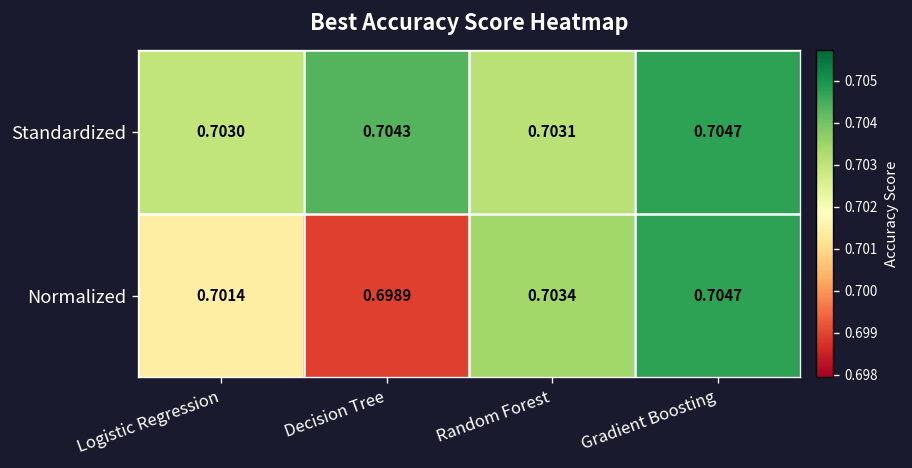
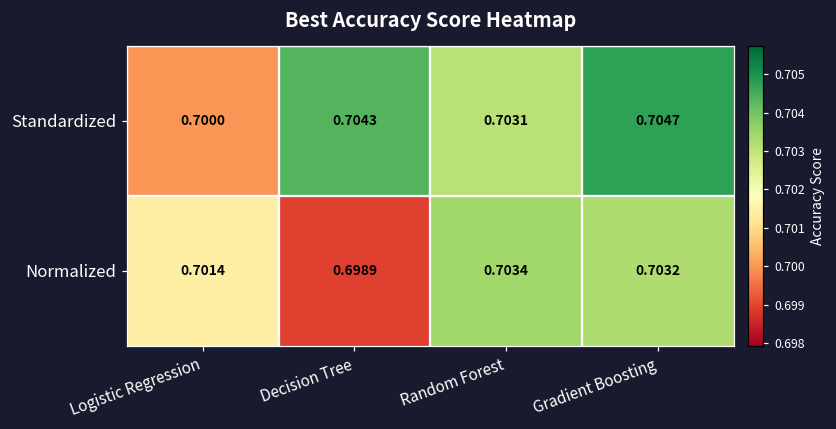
Standardized, Logistic Regression: 0.7030 -> 0.7000
Normalized, Gradient Boosting: 0.7047 -> 0.7032
